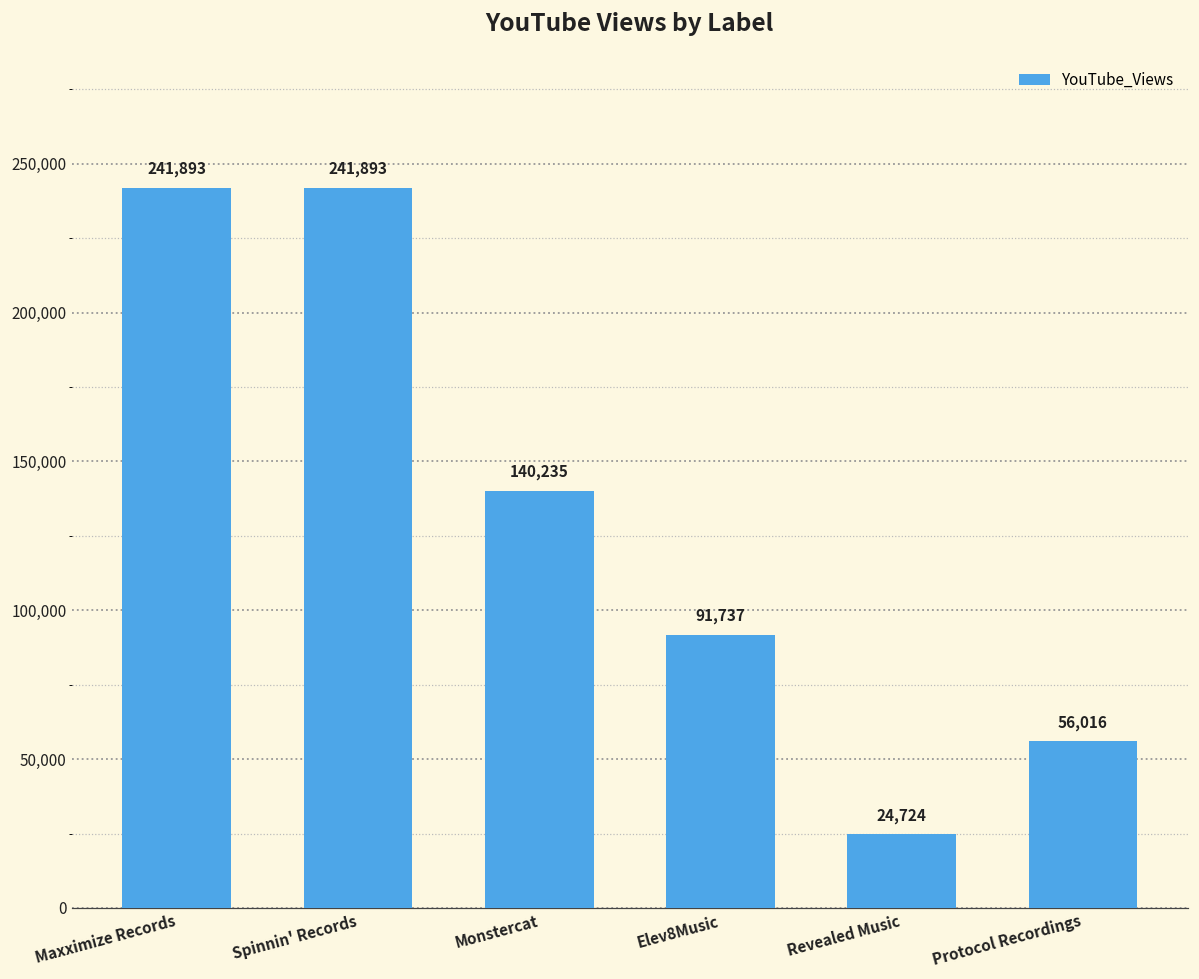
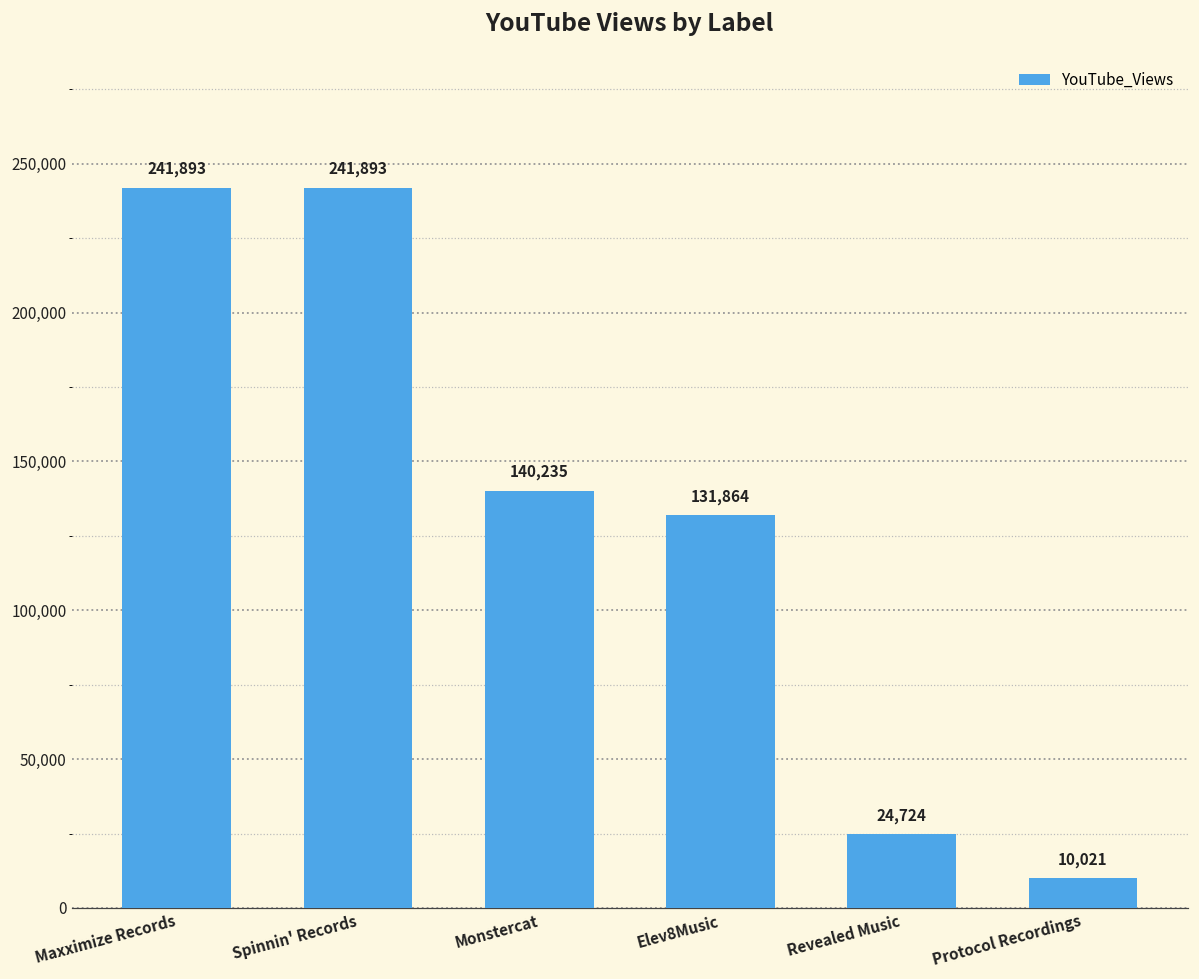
Elev8Music: 91,737 -> 131,864
Protocol Recordings: 56,016 -> 10,021
